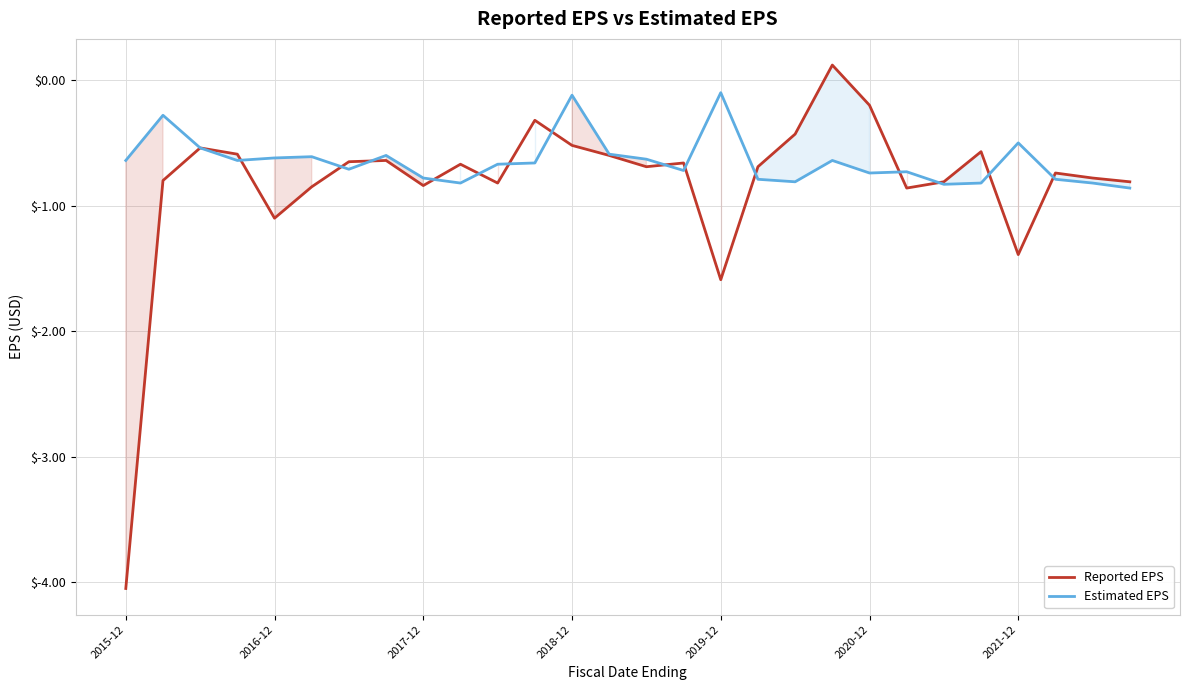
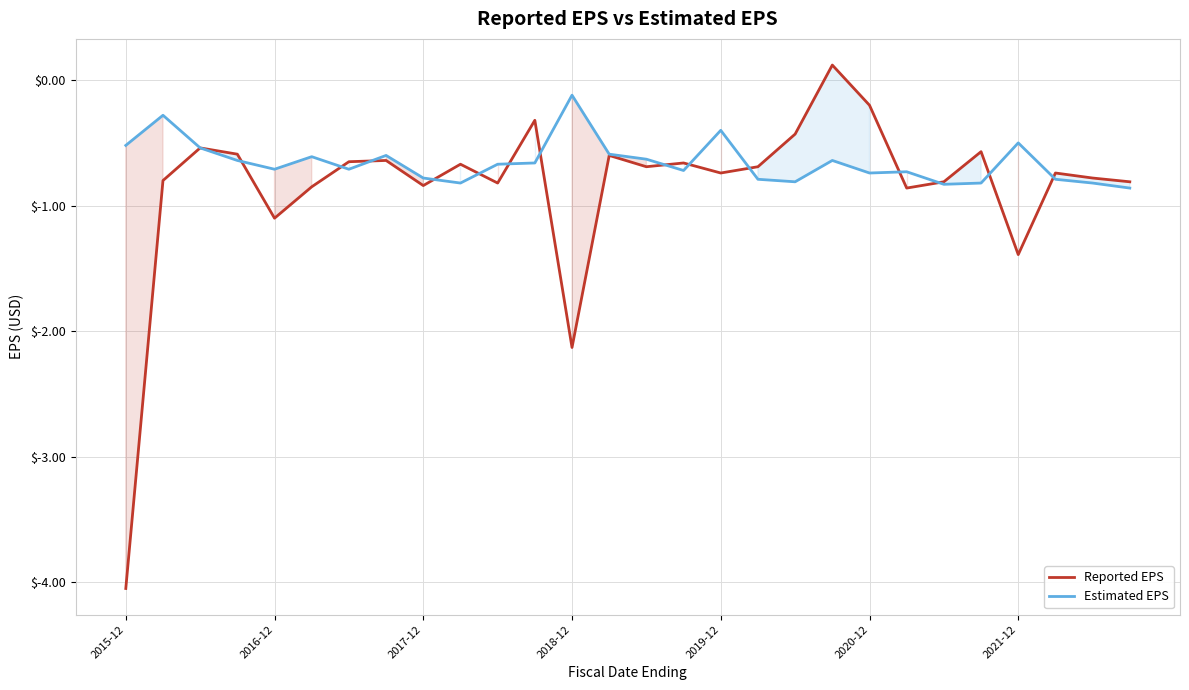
Estimated EPS, 2015-12: $-0.64 -> $-0.52
Estimated EPS, 2016-12: $-0.62 -> $-0.71
Reported EPS, 2018-12: $-0.52 -> $-2.13
Reported EPS, 2019-12: $-1.59 -> $-0.74
Estimated EPS, 2019-12: $-0.1 -> $-0.4
